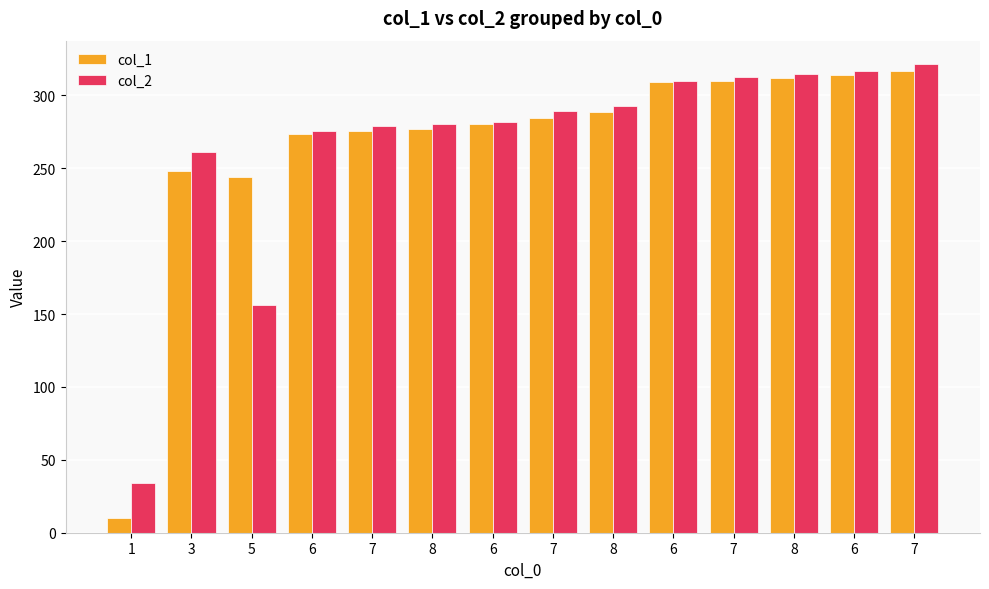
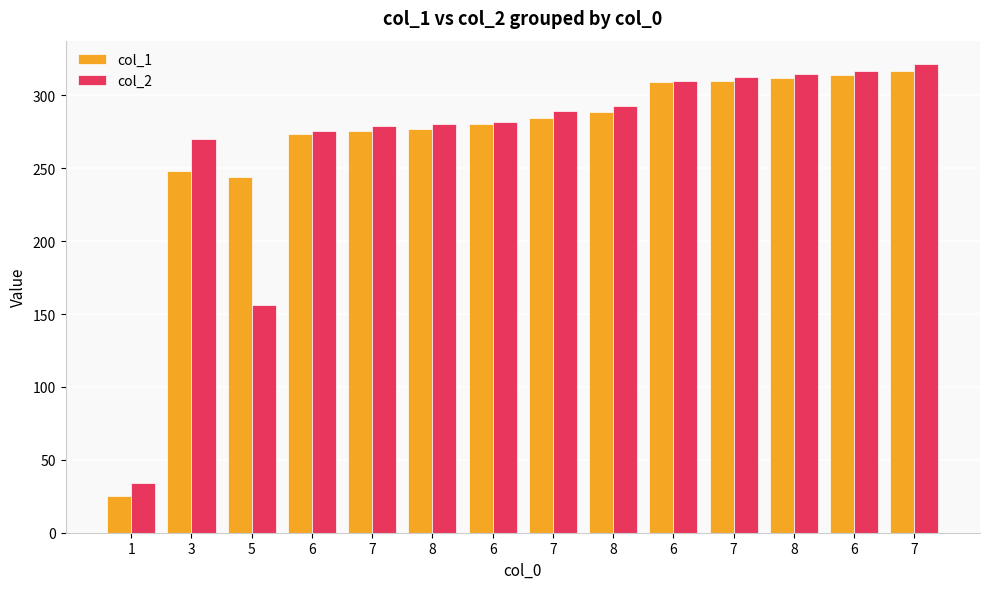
col_1, 1: 10 -> 25
col_2, 3: 261 -> 270
